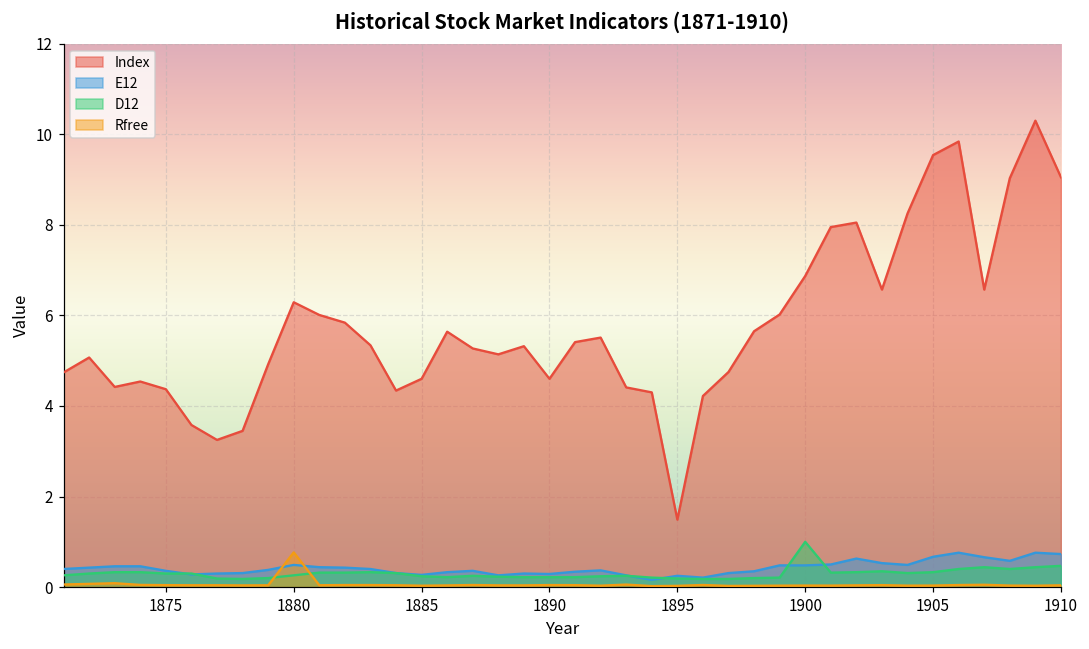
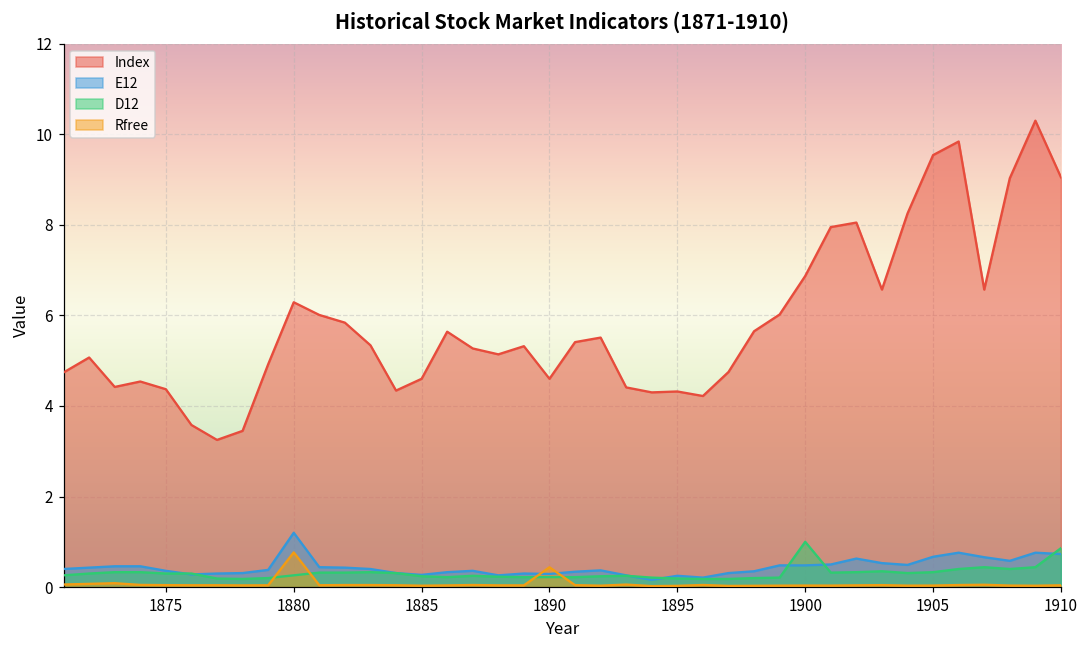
E12, 1880: 0.5 -> 1.2
Rfree, 1890: 0.0 -> 0.4
Index, 1895: 1.5 -> 4.3
D12, 1910: 0.5 -> 0.9
